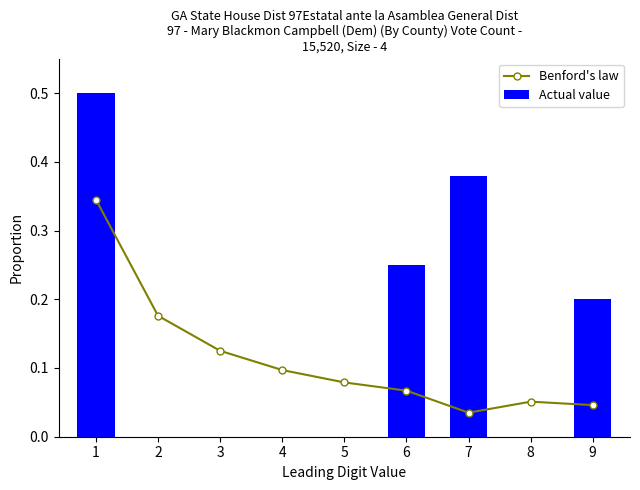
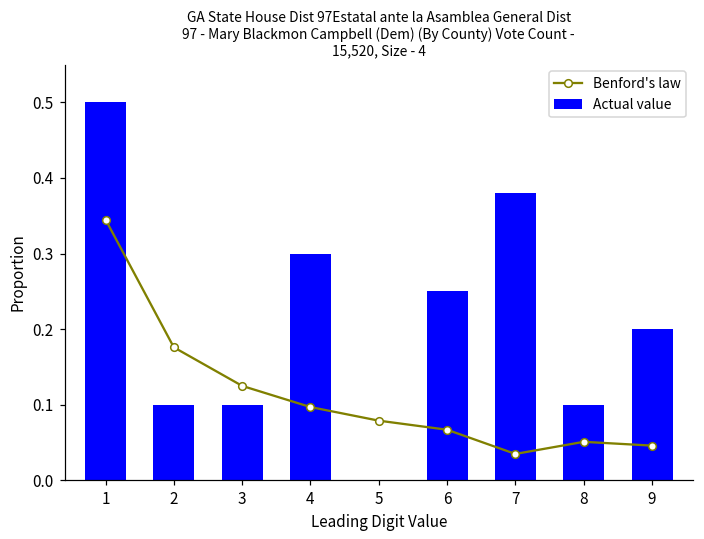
Actual value, 2: 0.0 -> 0.1
Actual value, 3: 0.0 -> 0.1
Actual value, 4: 0.0 -> 0.3
Actual value, 8: 0.0 -> 0.1
